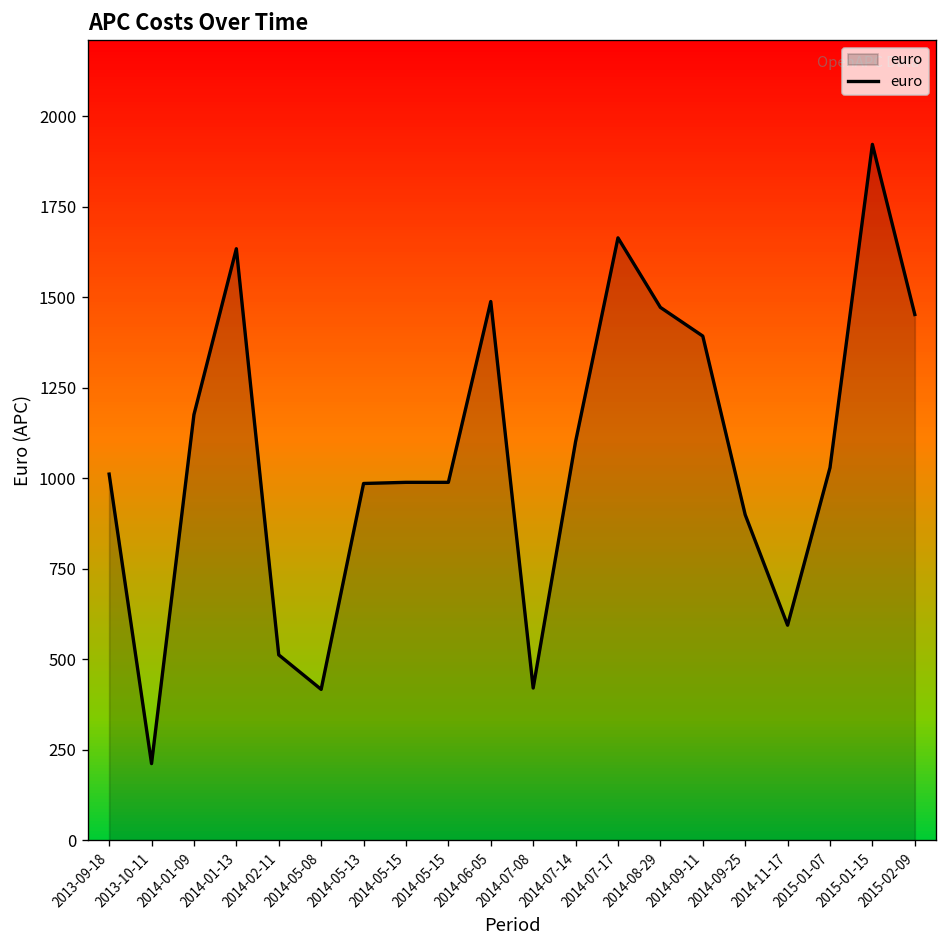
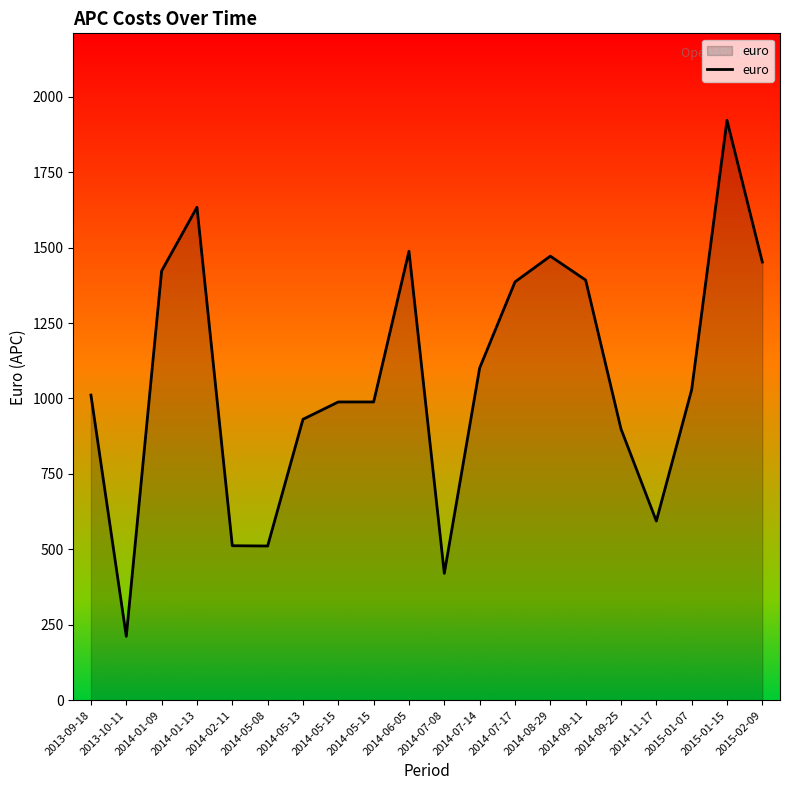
2014-01-09: 1180 -> 1420
2014-05-08: 420 -> 510
2014-05-13: 990 -> 930
2014-07-17: 1660 -> 1390
